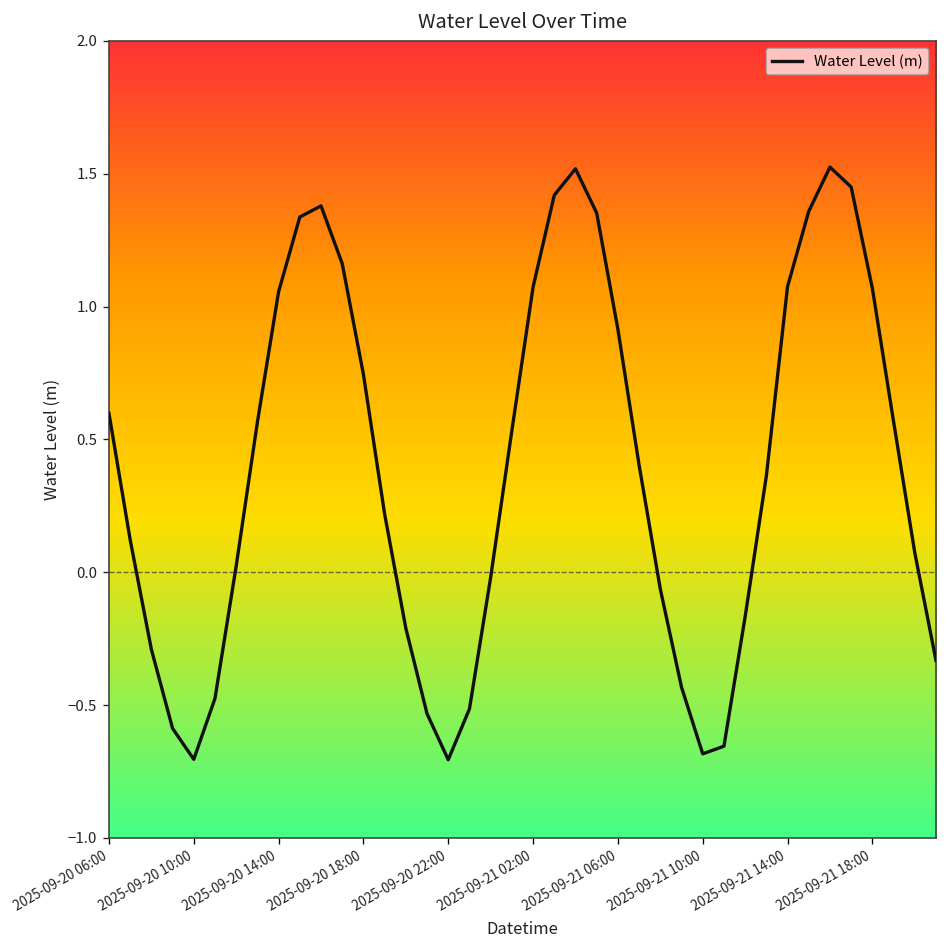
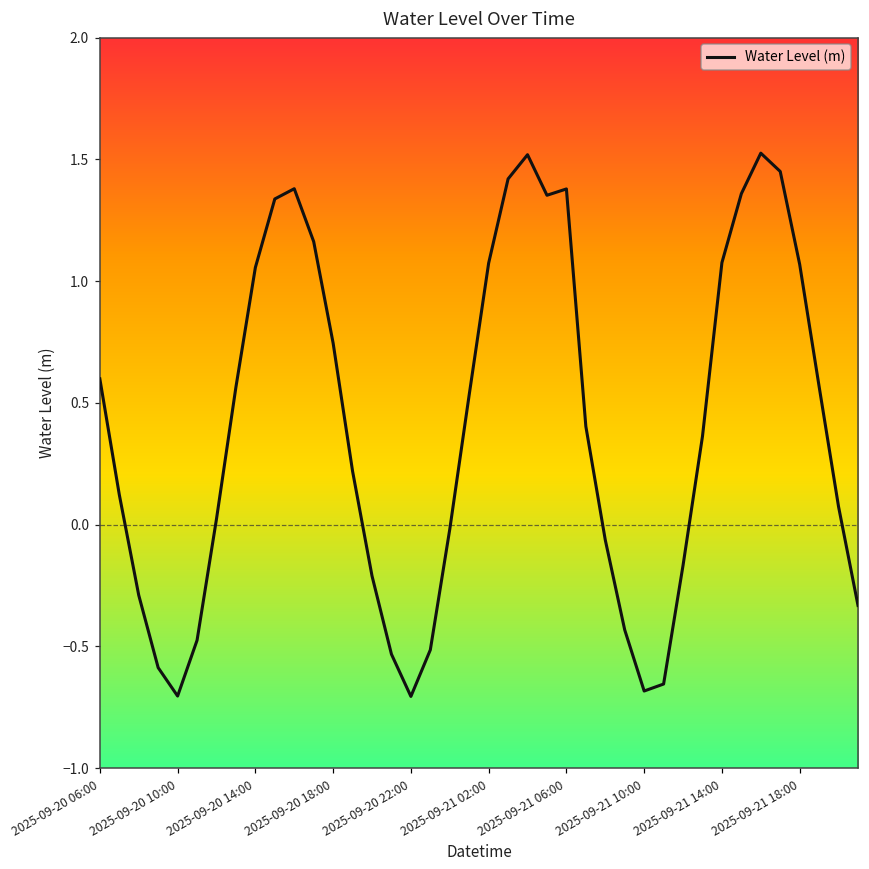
2025-09-21 06:00: 0.91 -> 1.38
